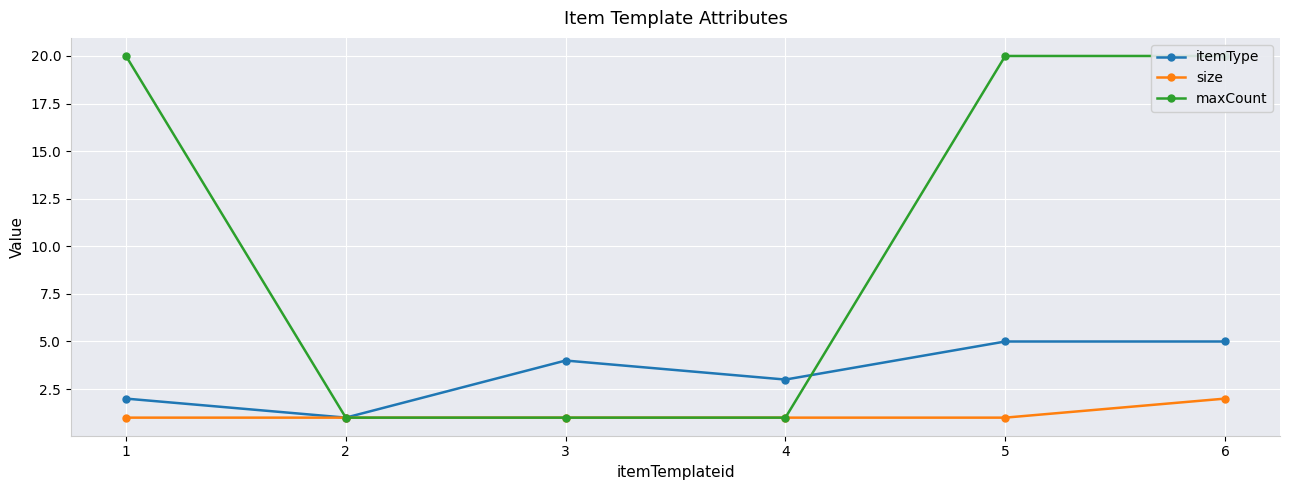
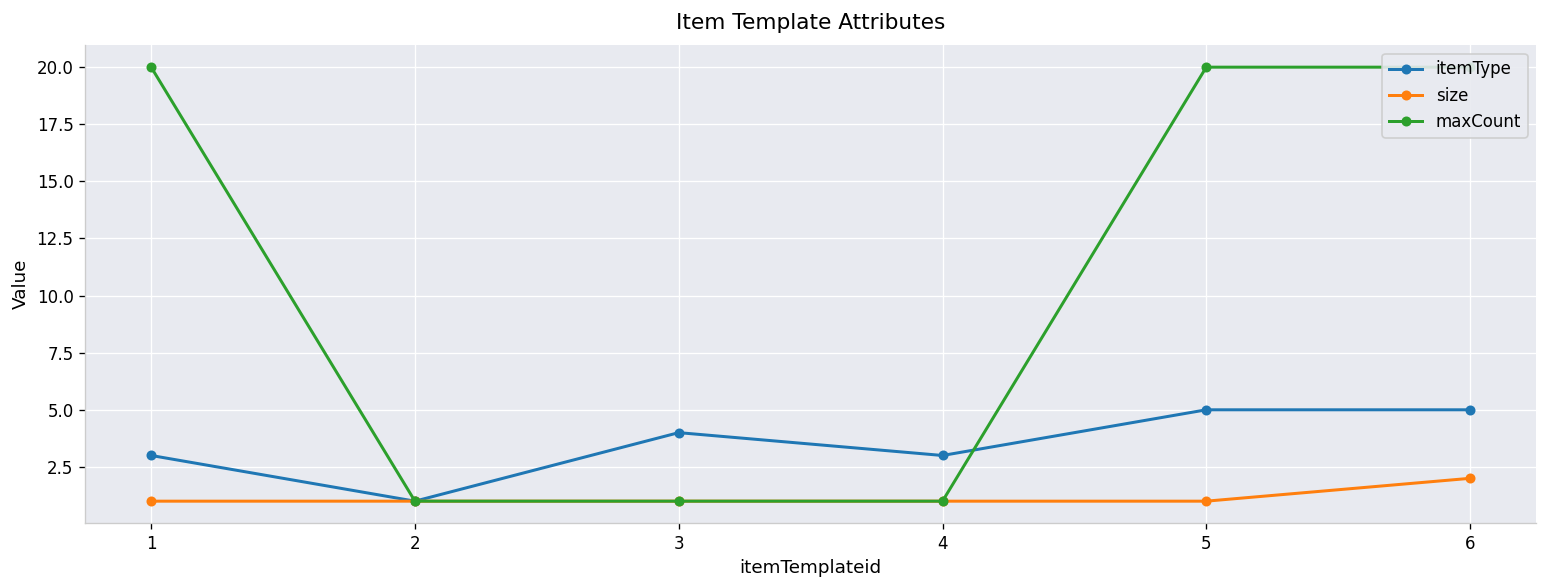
itemType, 1: 2 -> 3
